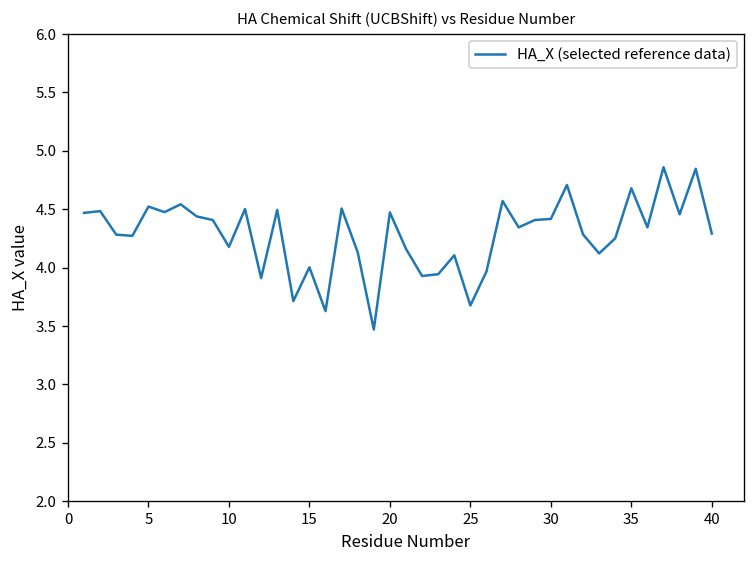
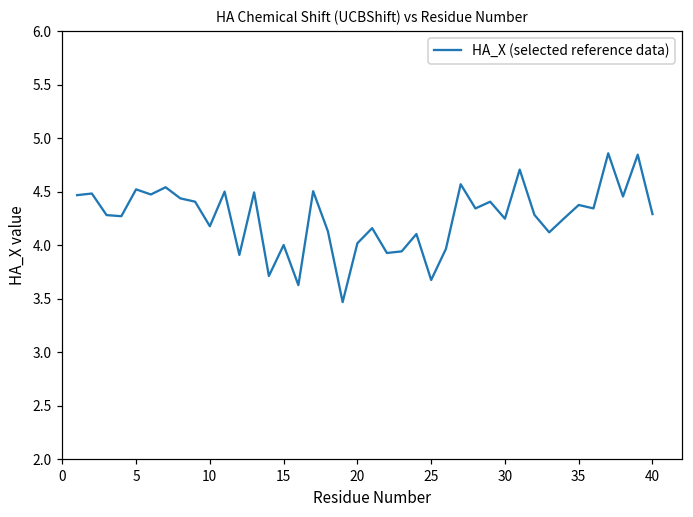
20: 4.5 -> 4.0
30: 4.4 -> 4.2
35: 4.7 -> 4.4
